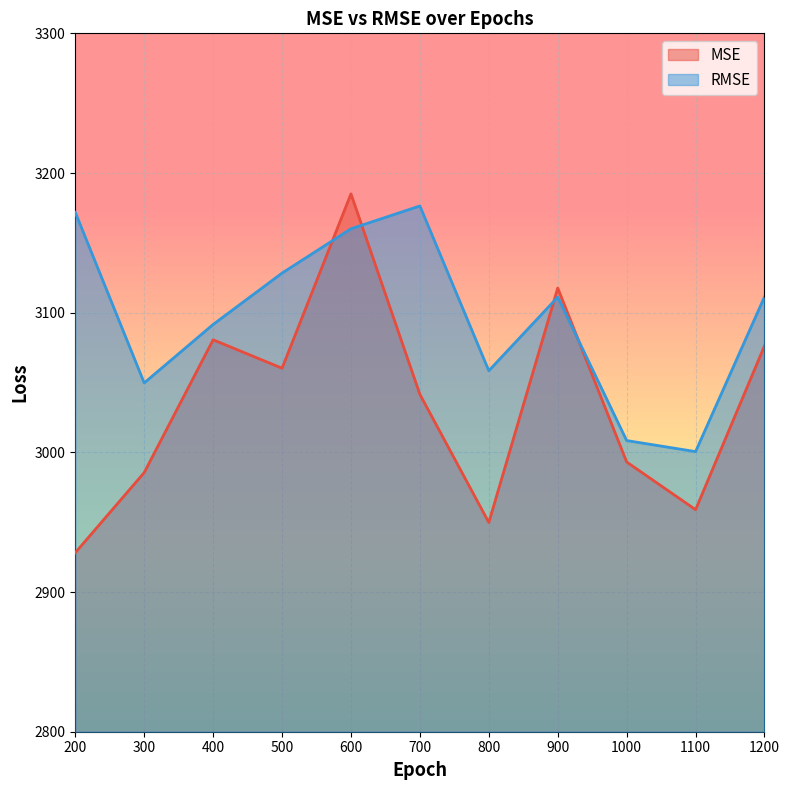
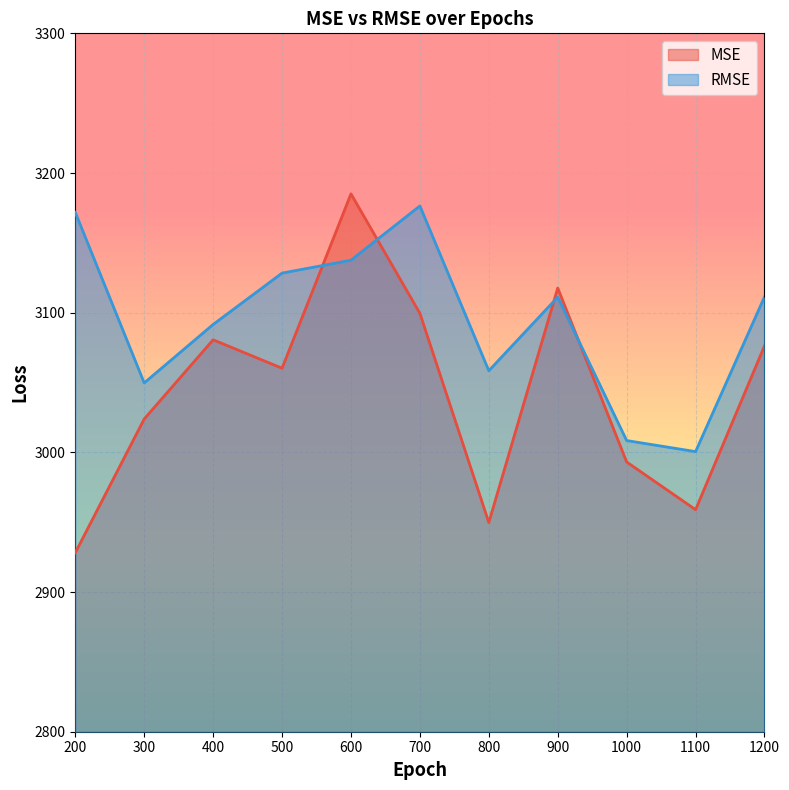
MSE, 300: 2986 -> 3024
RMSE, 600: 3160 -> 3138
MSE, 700: 3042 -> 3100
